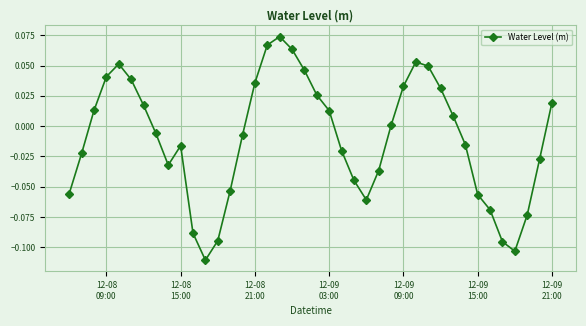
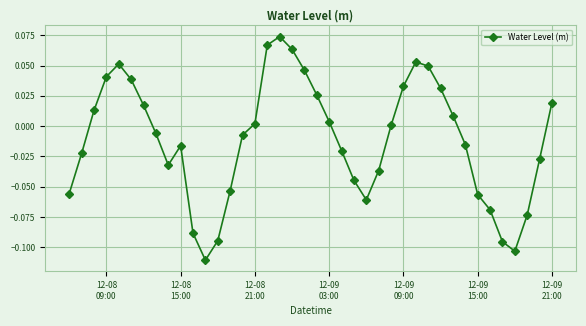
12-08 21:00: 0.036 -> 0.002
12-09 03:00: 0.013 -> 0.004
